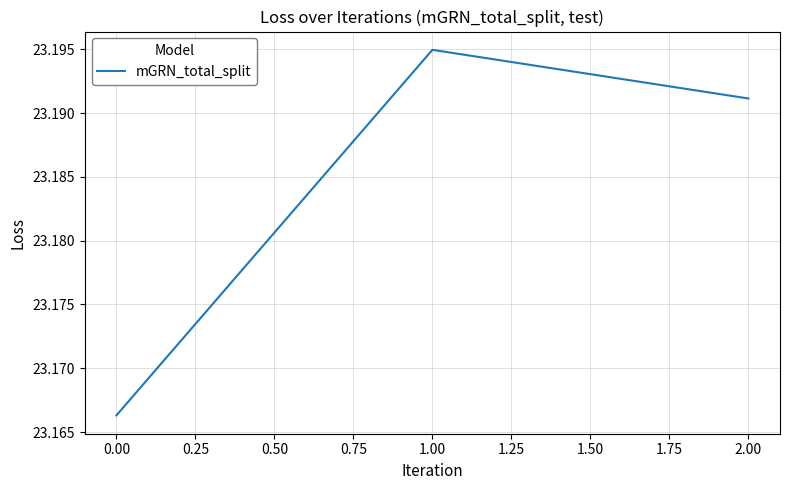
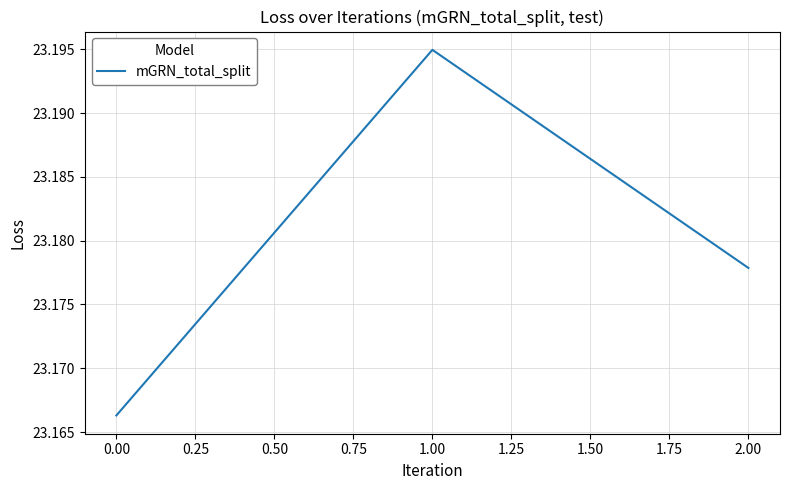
2.00: 23.1911 -> 23.1779
